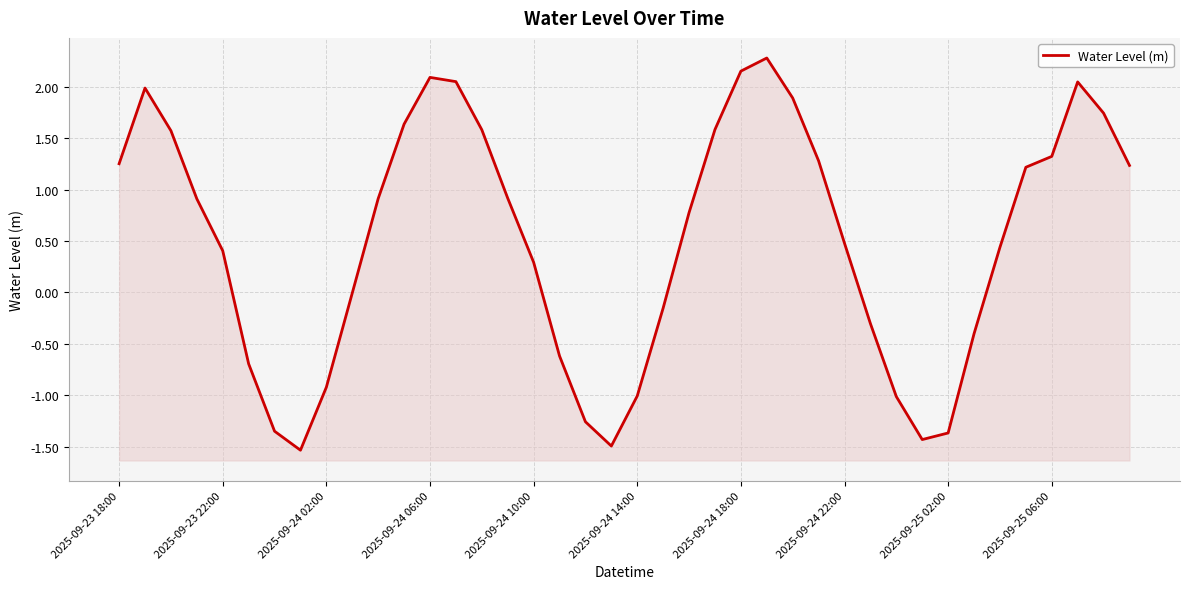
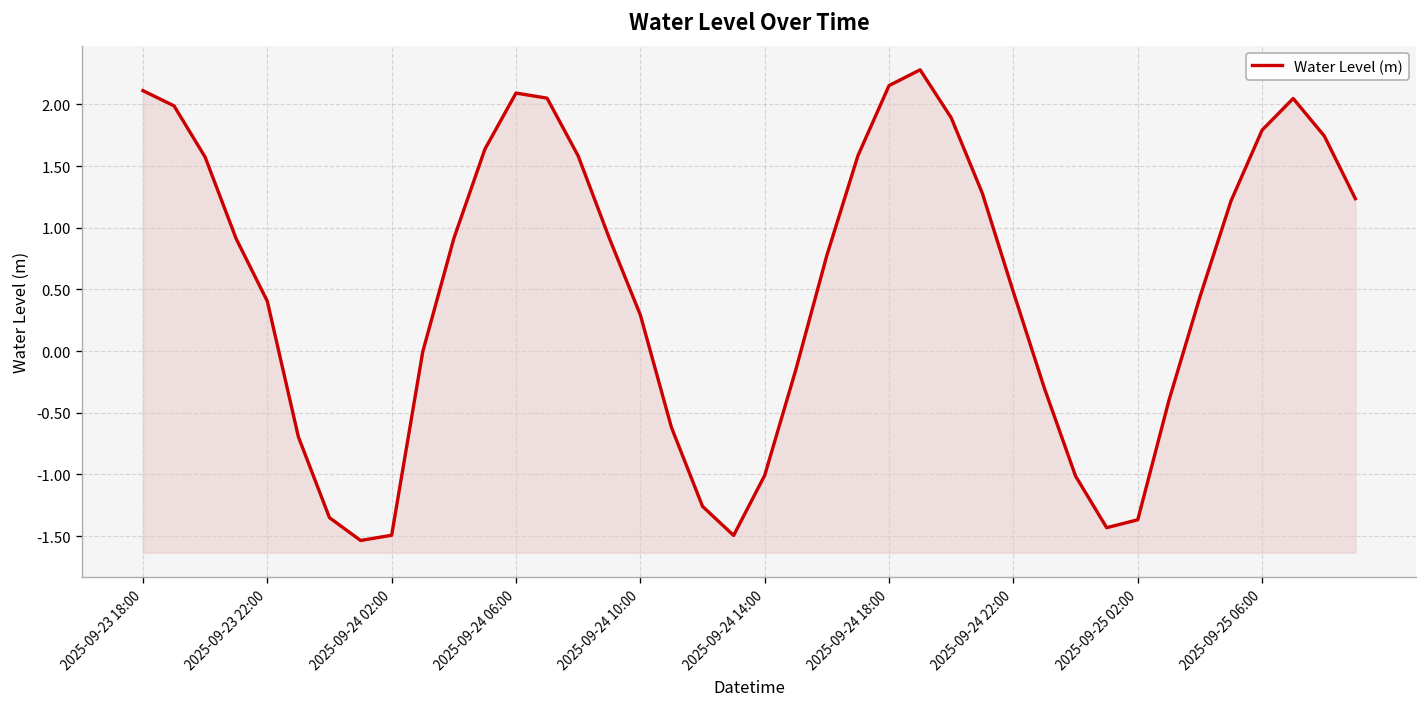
2025-09-23 18:00: 1.25 -> 2.11
2025-09-24 02:00: -0.92 -> -1.49
2025-09-25 06:00: 1.32 -> 1.79
